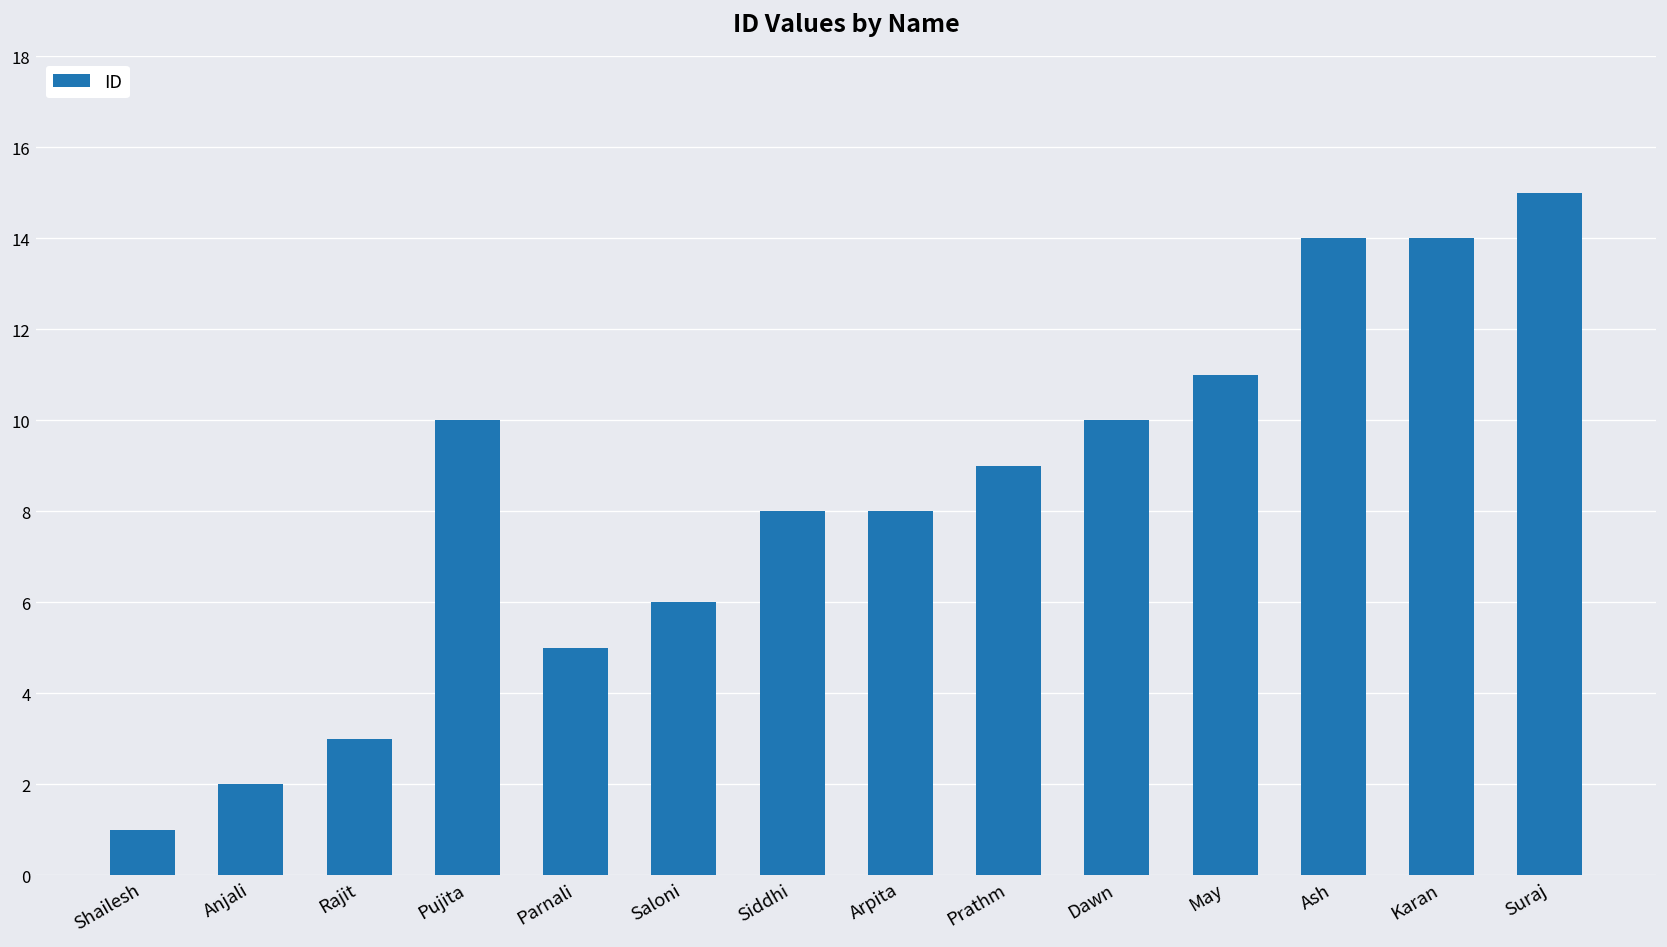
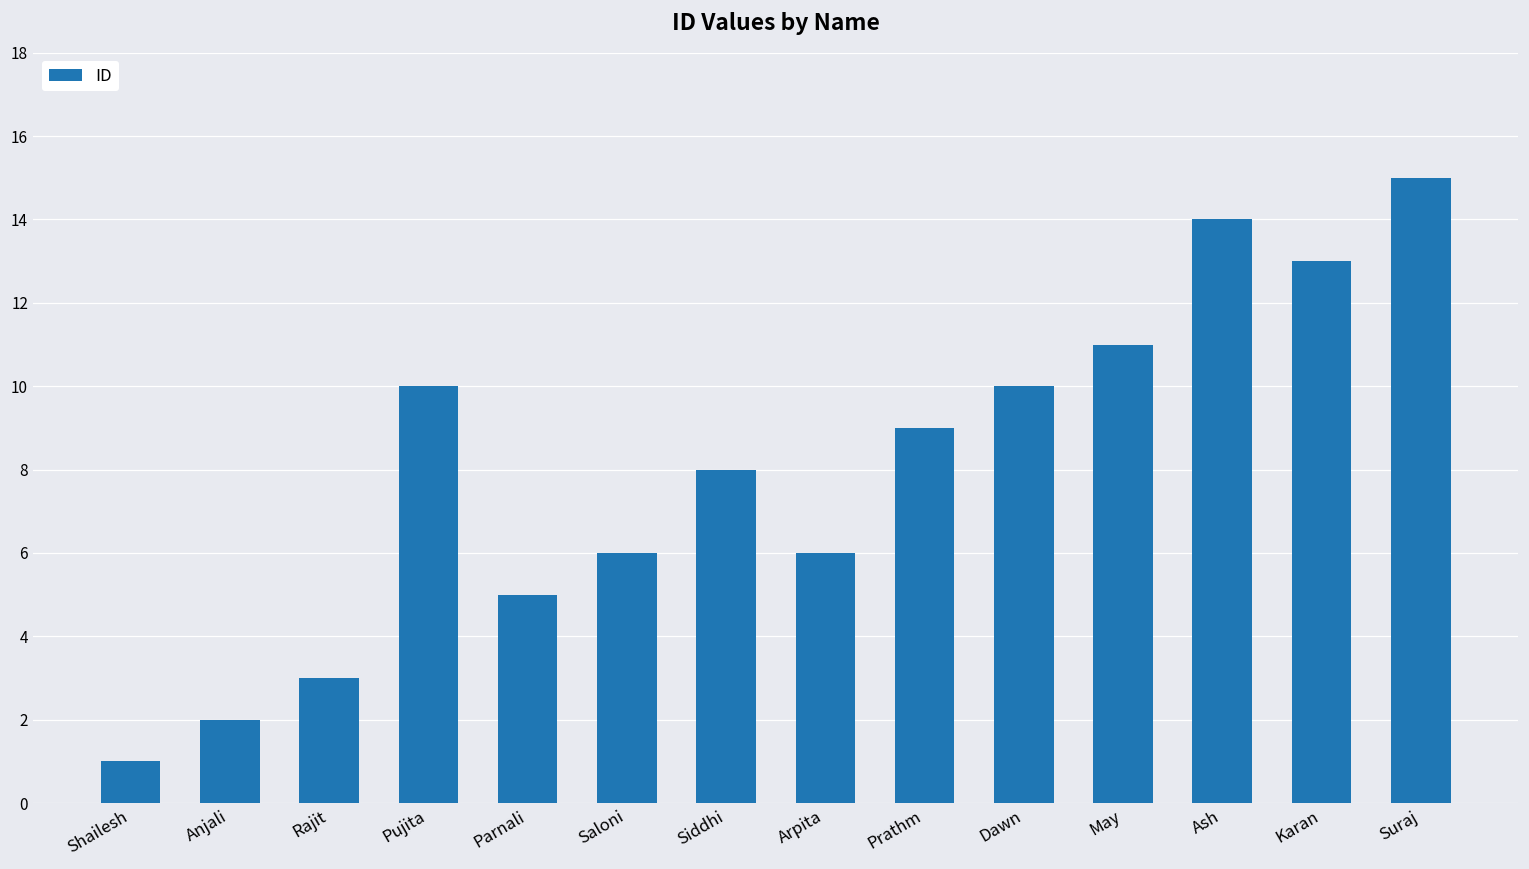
Arpita: 8 -> 6
Karan: 14 -> 13
